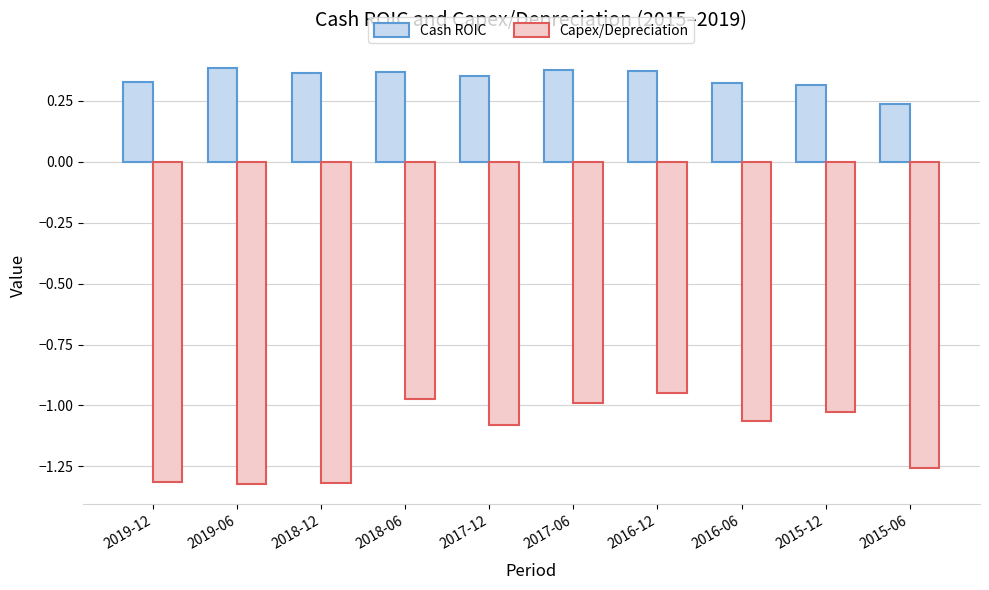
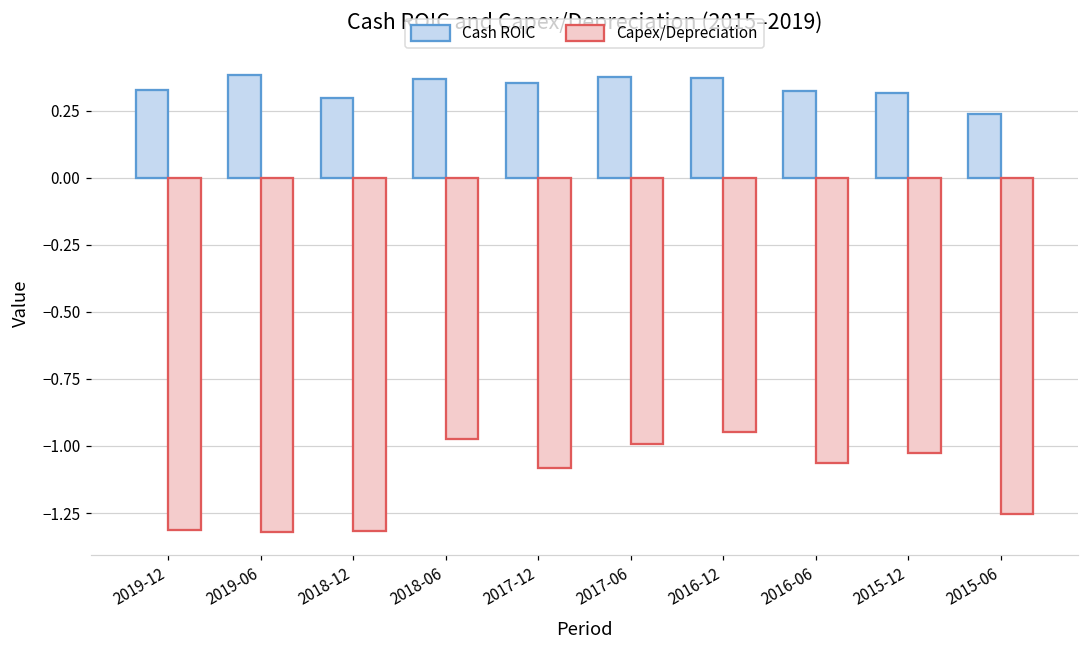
Cash ROIC, 2018-12: 0.36 -> 0.30
